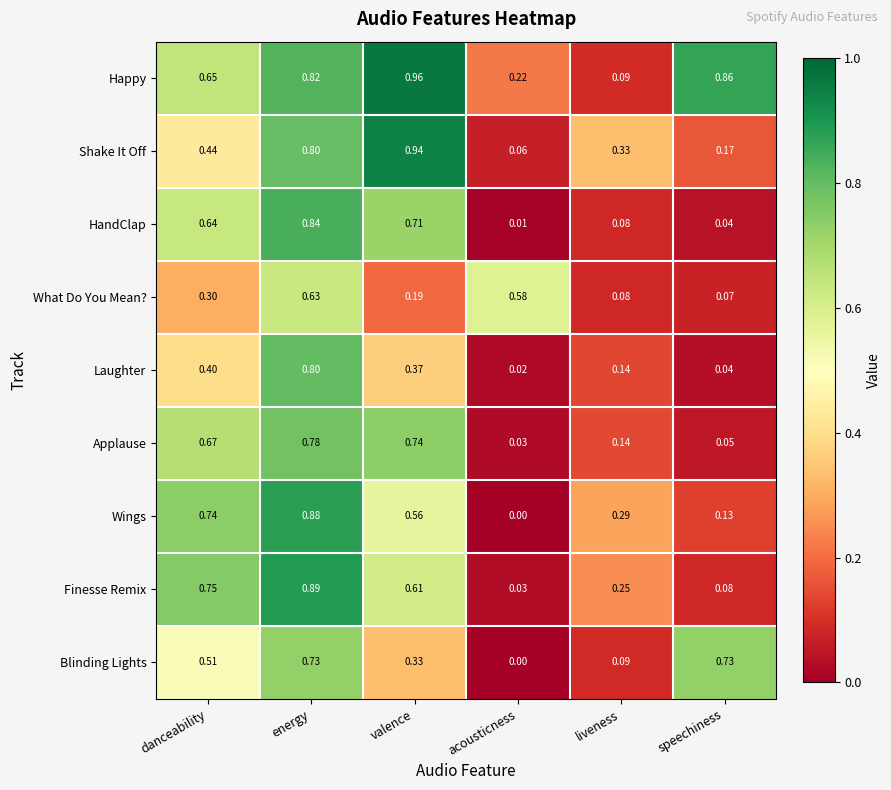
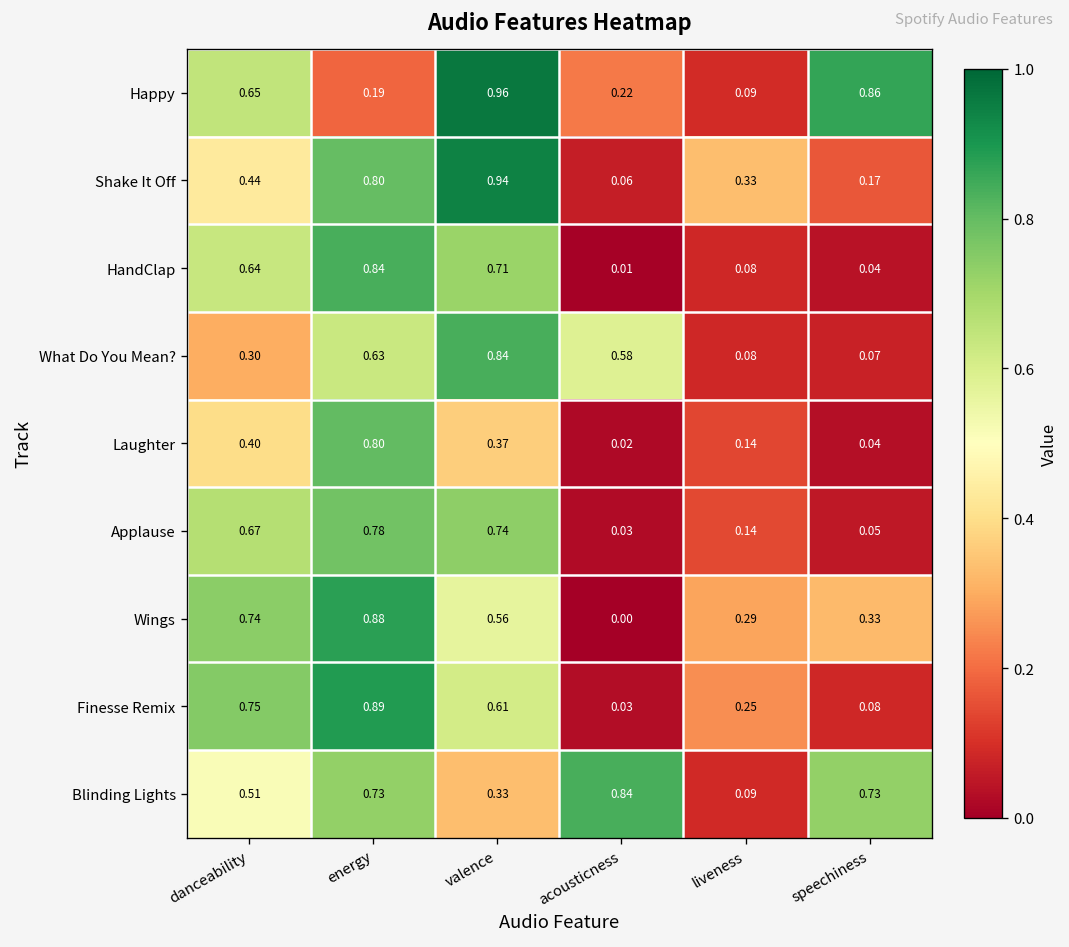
Happy, energy: 0.82 -> 0.19
What Do You Mean?, valence: 0.19 -> 0.84
Wings, speechiness: 0.13 -> 0.33
Blinding Lights, acousticness: 0.00 -> 0.84
